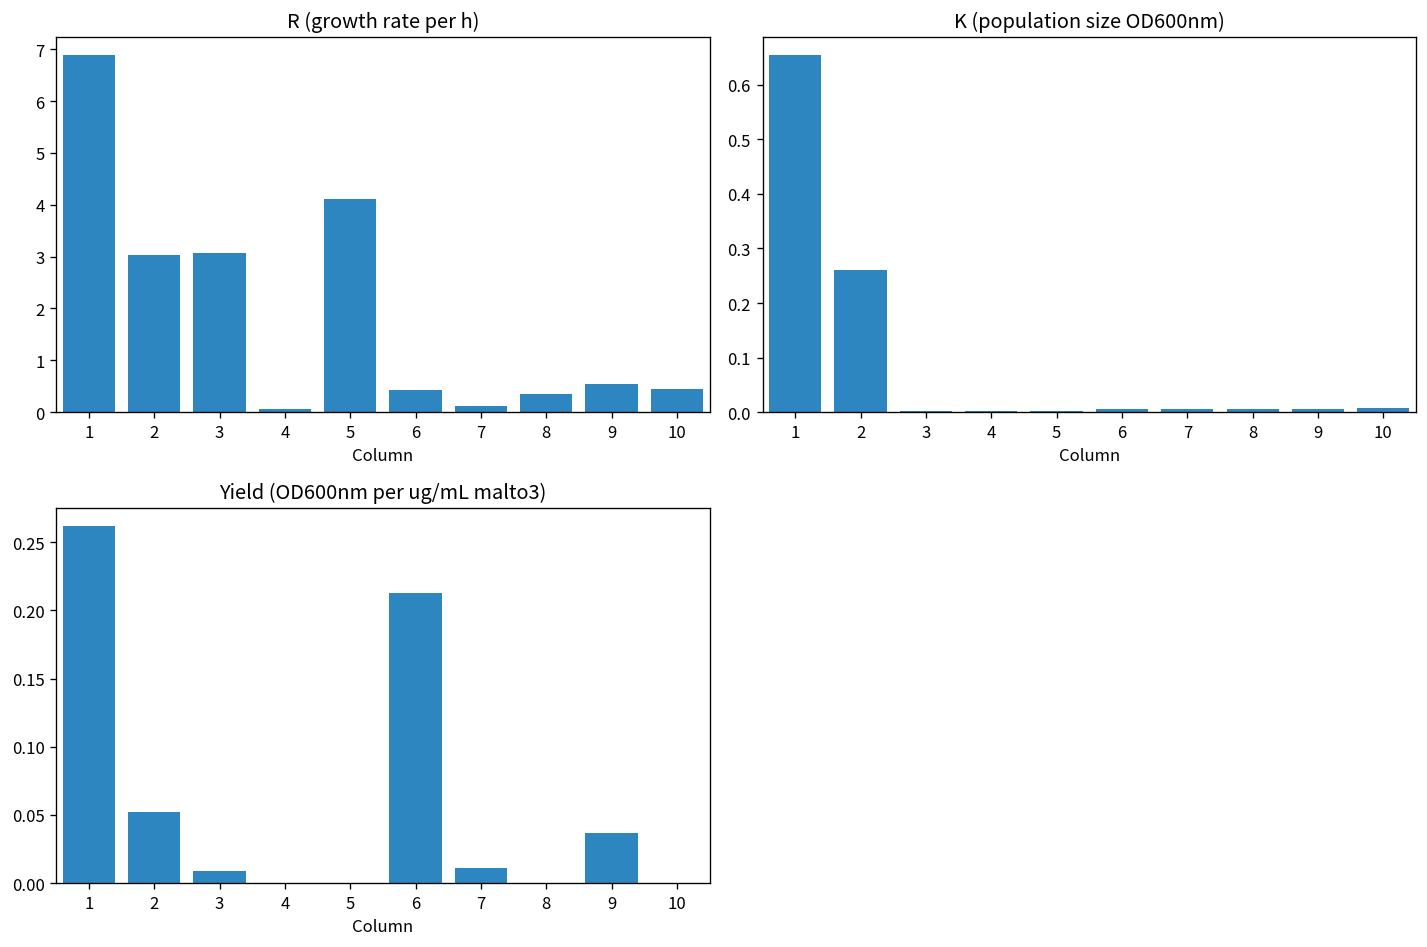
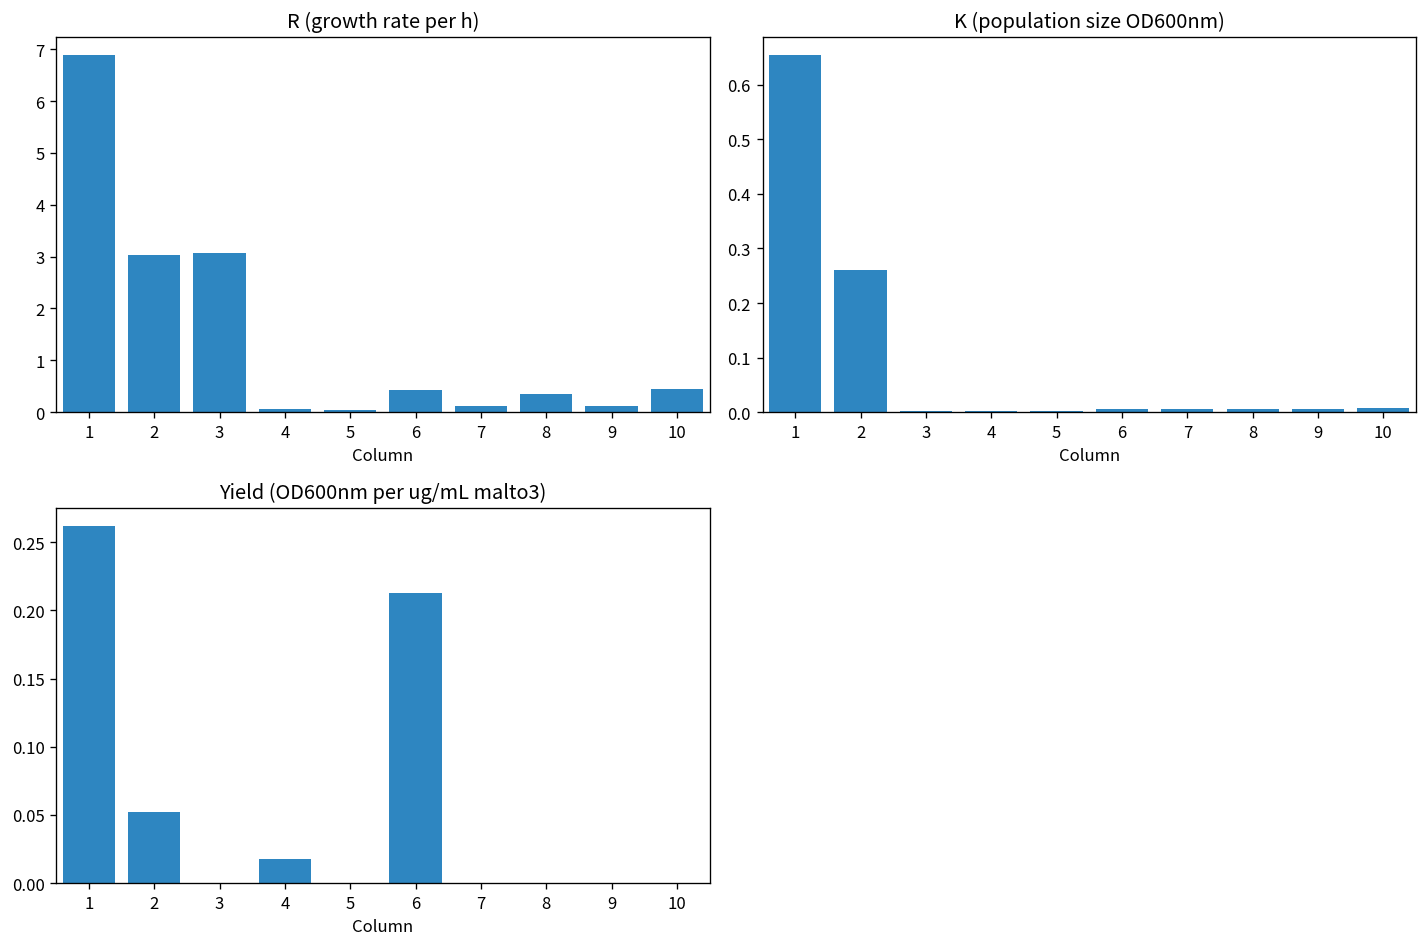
R (growth rate per h), 5: 4.1 -> 0.0
R (growth rate per h), 9: 0.5 -> 0.1
Yield (OD600nm per ug/mL malto3), 3: 0.008 -> 0.000
Yield (OD600nm per ug/mL malto3), 4: 0.000 -> 0.018
Yield (OD600nm per ug/mL malto3), 7: 0.011 -> 0.000
Yield (OD600nm per ug/mL malto3), 9: 0.037 -> 0.000
